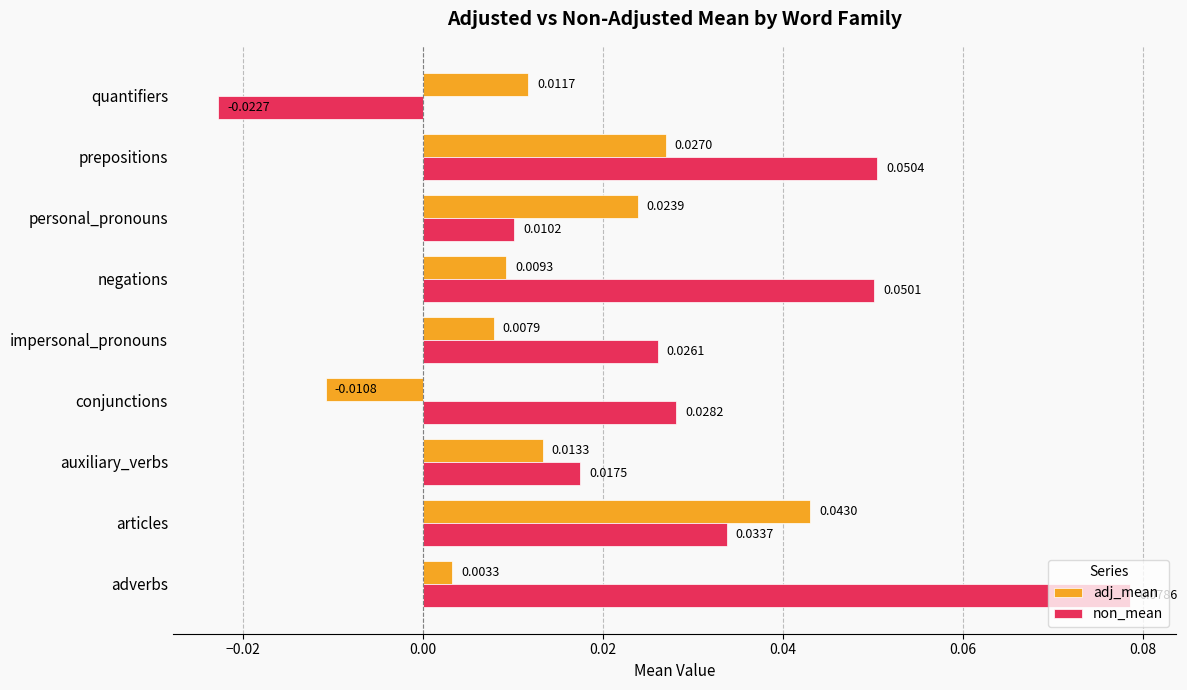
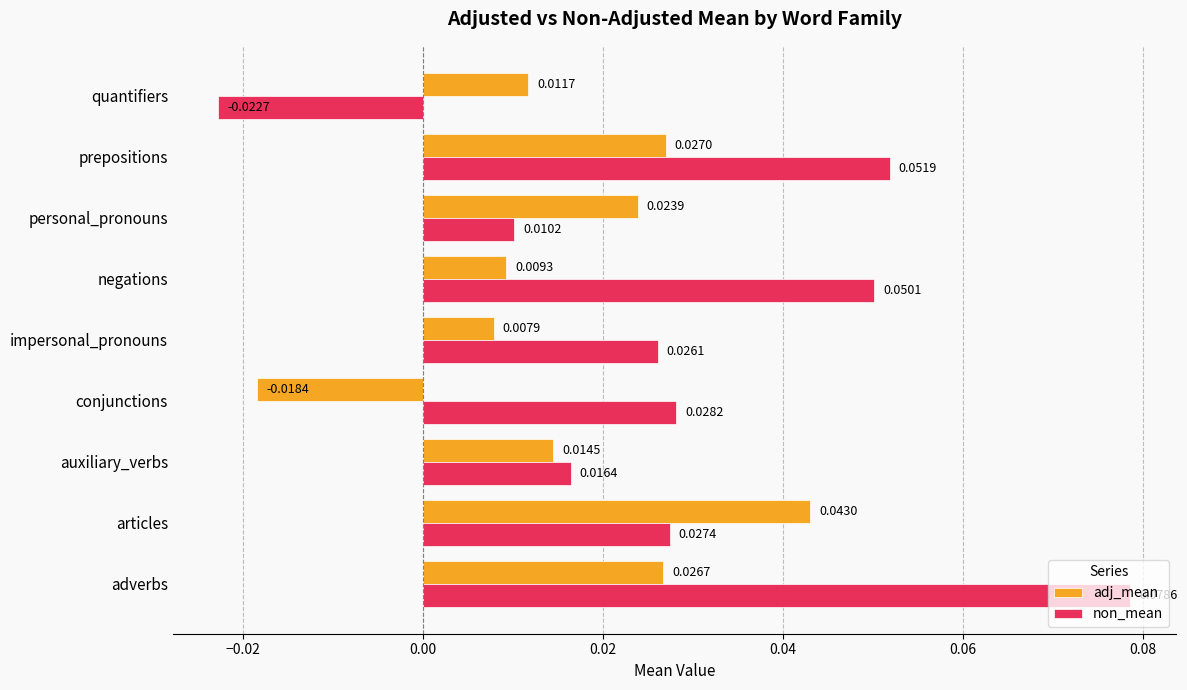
non_mean, prepositions: 0.0504 -> 0.0519
adj_mean, conjunctions: -0.0108 -> -0.0184
adj_mean, auxiliary_verbs: 0.0133 -> 0.0145
non_mean, auxiliary_verbs: 0.0175 -> 0.0164
non_mean, articles: 0.0337 -> 0.0274
adj_mean, adverbs: 0.0033 -> 0.0267
